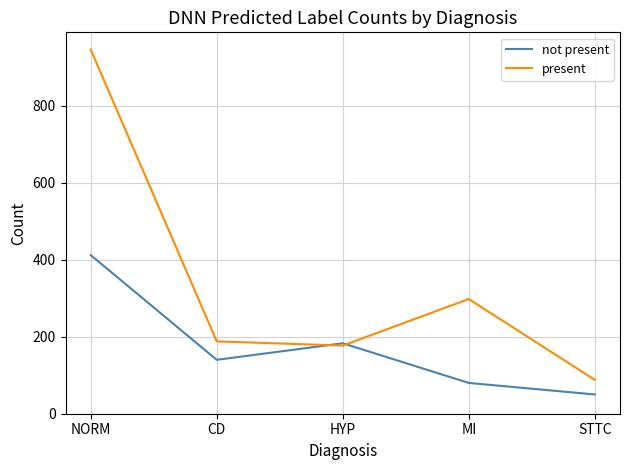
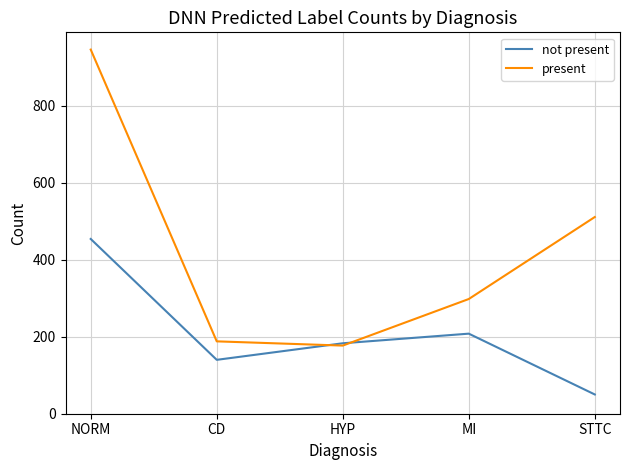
not present, NORM: 410 -> 450
not present, MI: 80 -> 210
present, STTC: 90 -> 510
